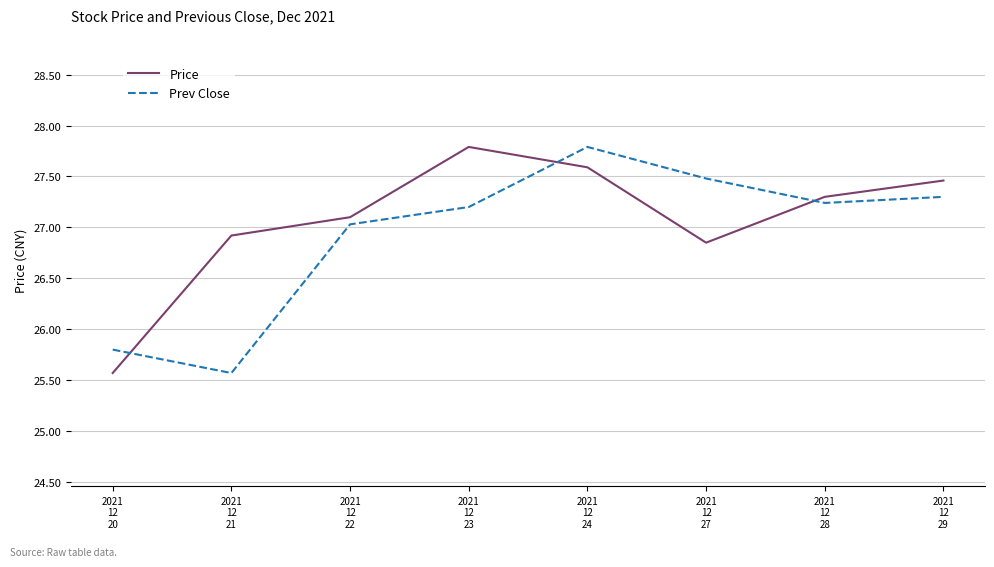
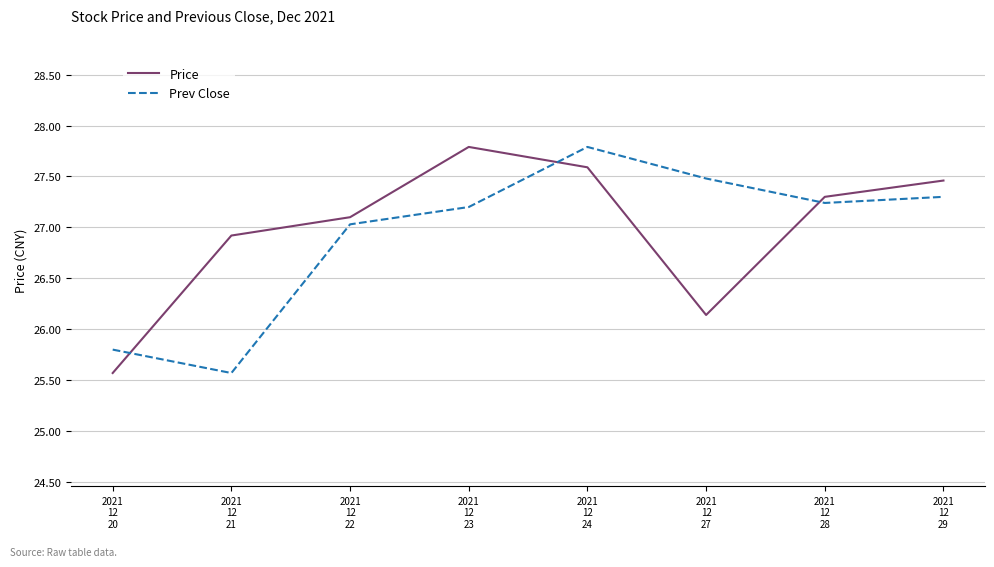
Price, 2021 12 27: 26.85 -> 26.14
